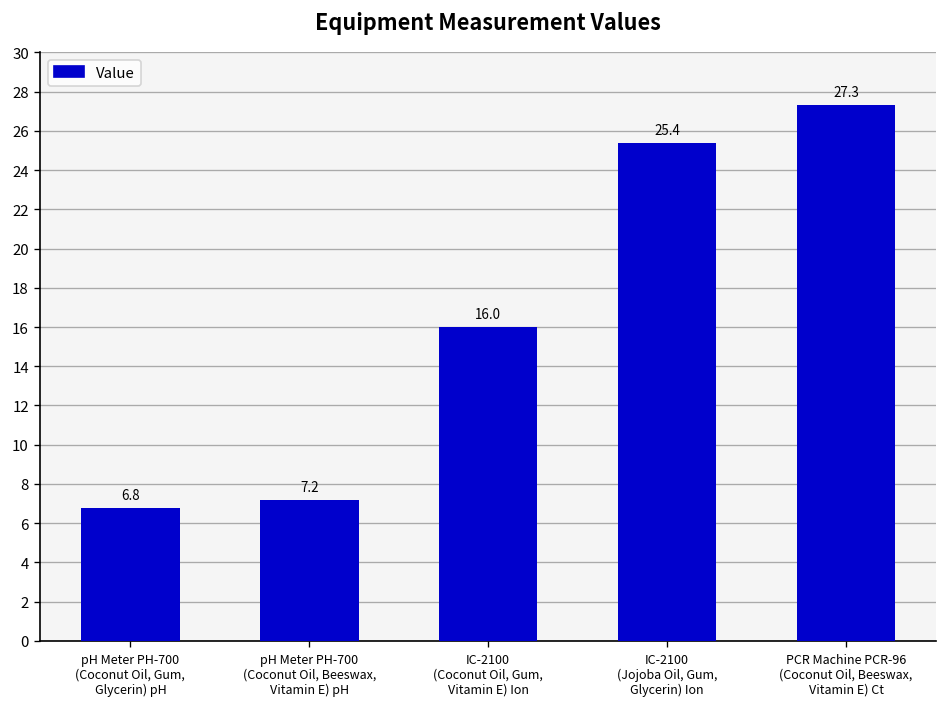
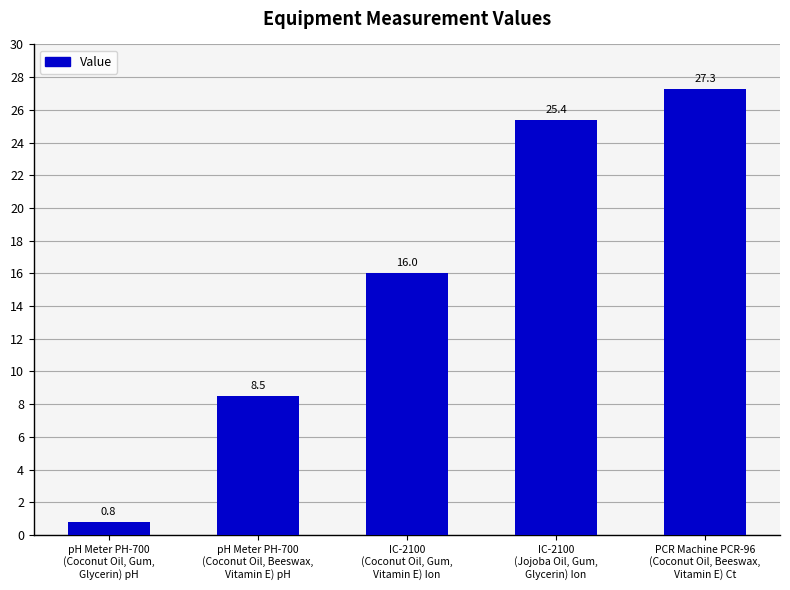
pH Meter PH-700 (Coconut Oil, Gum, Glycerin) pH: 6.8 -> 0.8
pH Meter PH-700 (Coconut Oil, Beeswax, Vitamin E) pH: 7.2 -> 8.5
